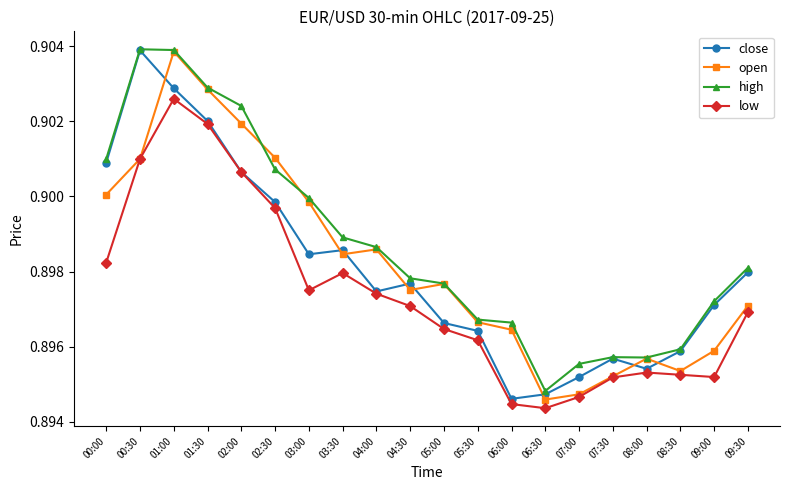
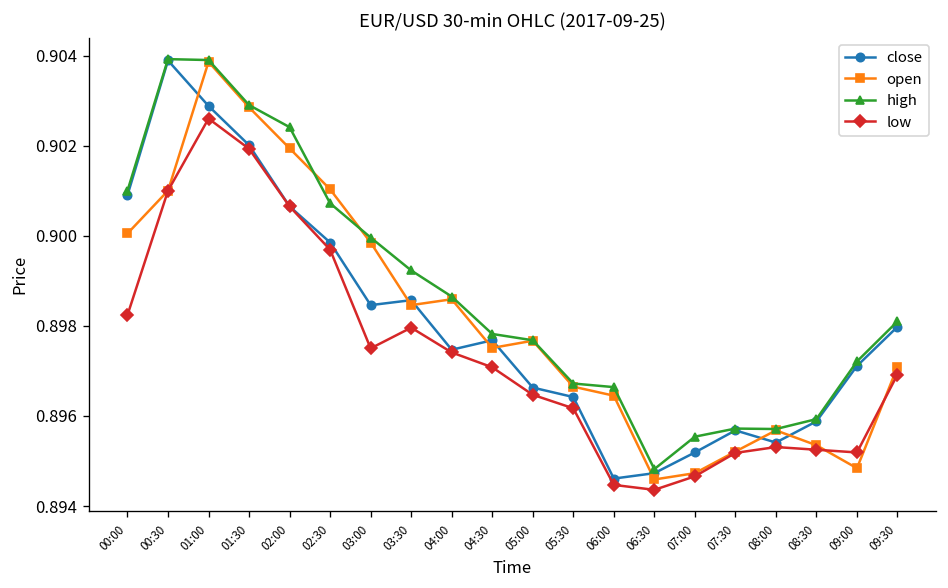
high, 03:30: 0.8989 -> 0.8992
open, 09:00: 0.8959 -> 0.8948
